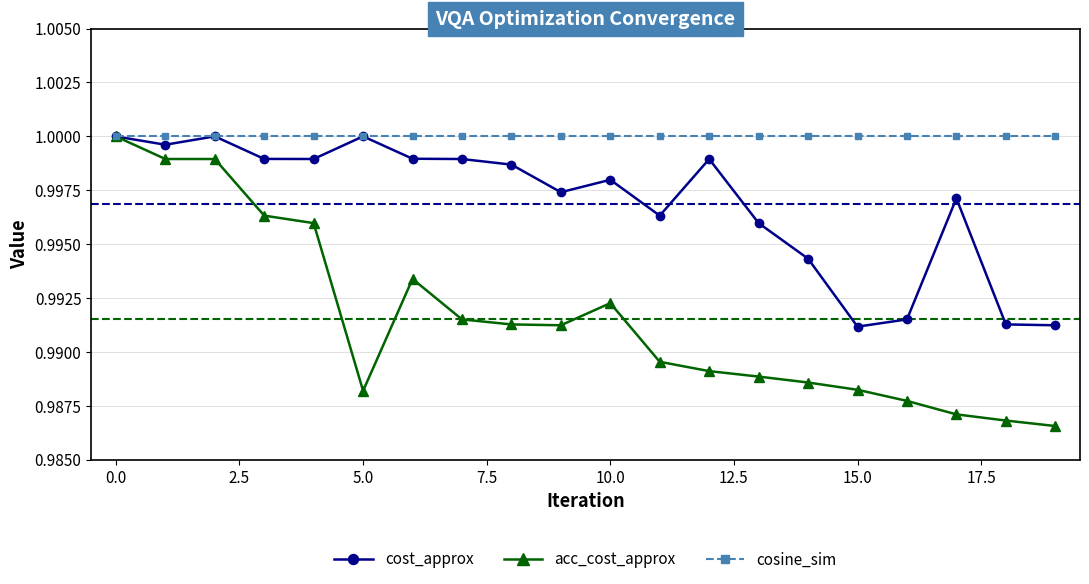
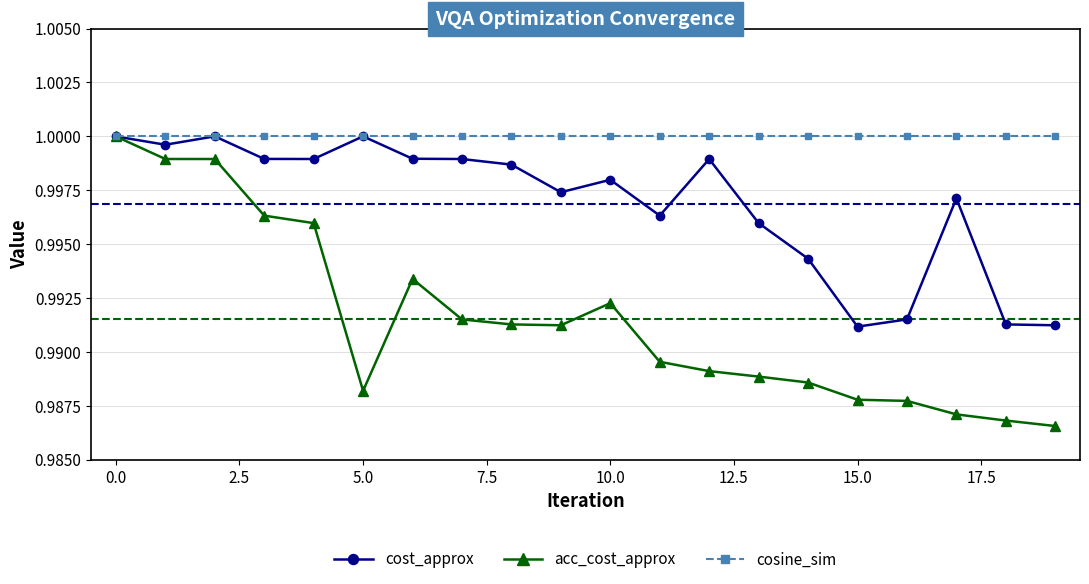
acc_cost_approx, 15.0: 0.9882 -> 0.9878
